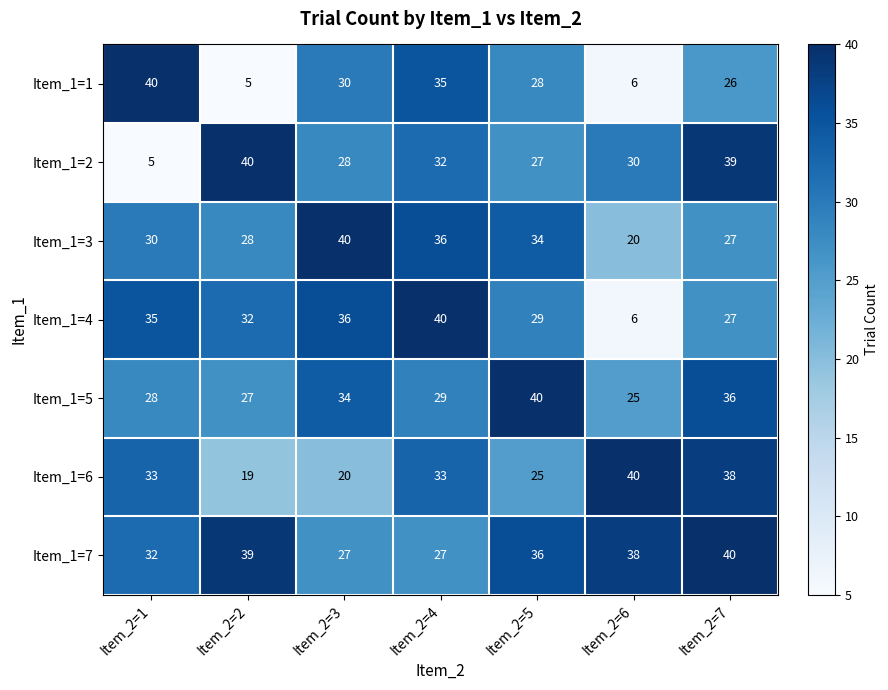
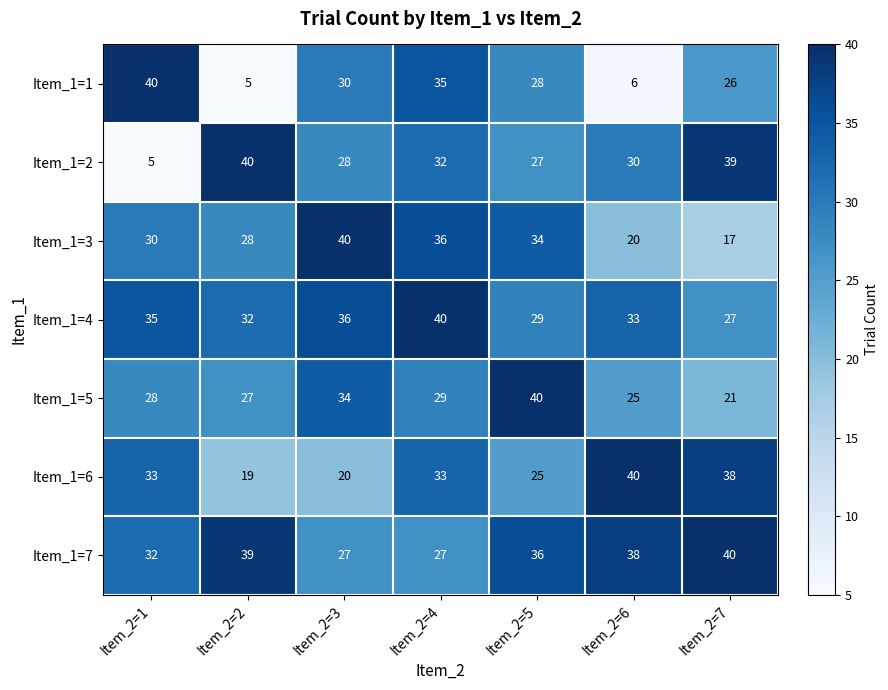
Item_1=3, Item_2=7: 27 -> 17
Item_1=4, Item_2=6: 6 -> 33
Item_1=5, Item_2=7: 36 -> 21
